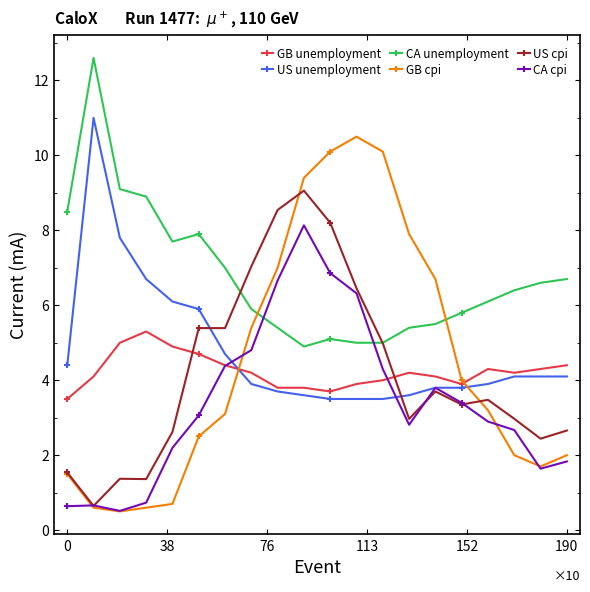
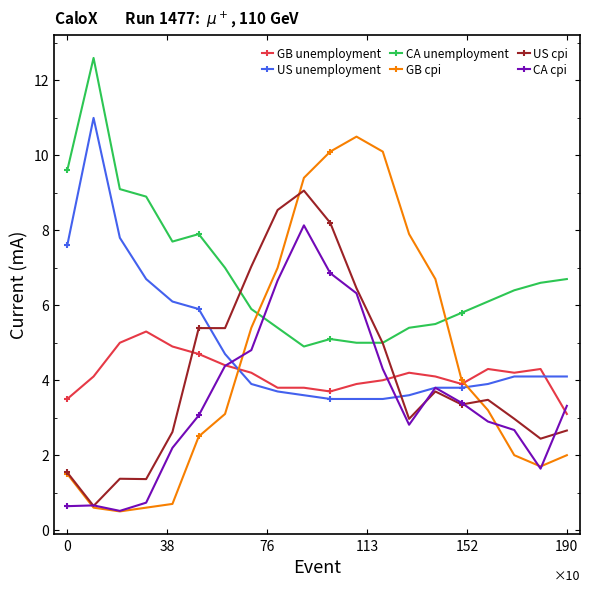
US unemployment, 0: 4.4 -> 7.6
CA unemployment, 0: 8.5 -> 9.6
GB unemployment, 190: 4.4 -> 3.1
CA cpi, 190: 1.8 -> 3.3
